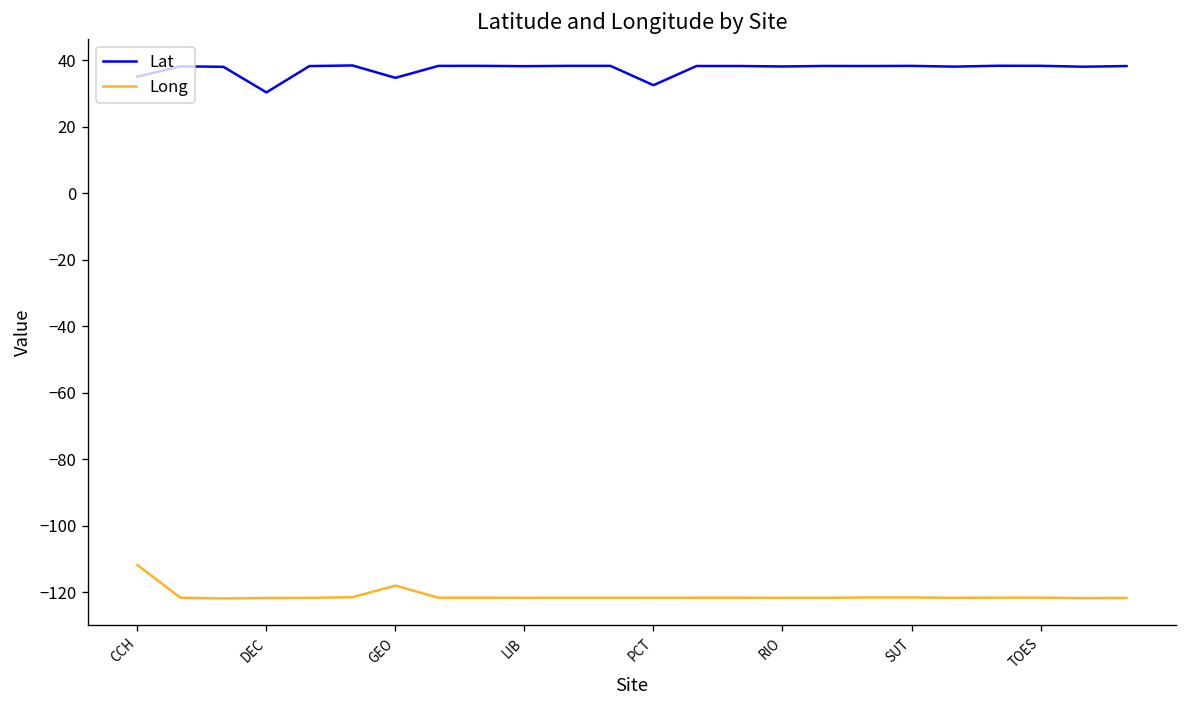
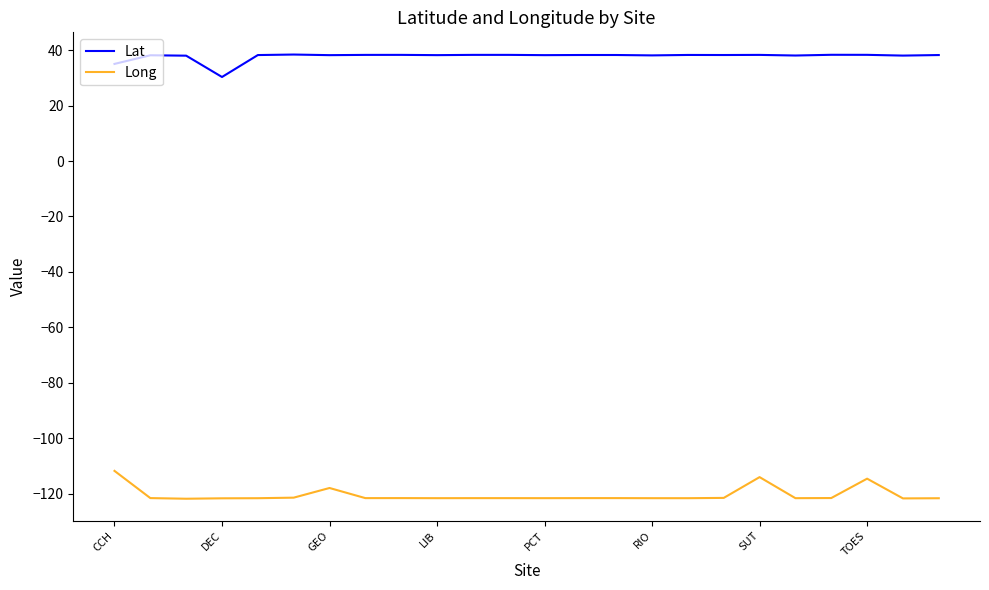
Lat, GEO: 35 -> 38
Lat, PCT: 33 -> 38
Long, SUT: -122 -> -114
Long, TOES: -122 -> -115
